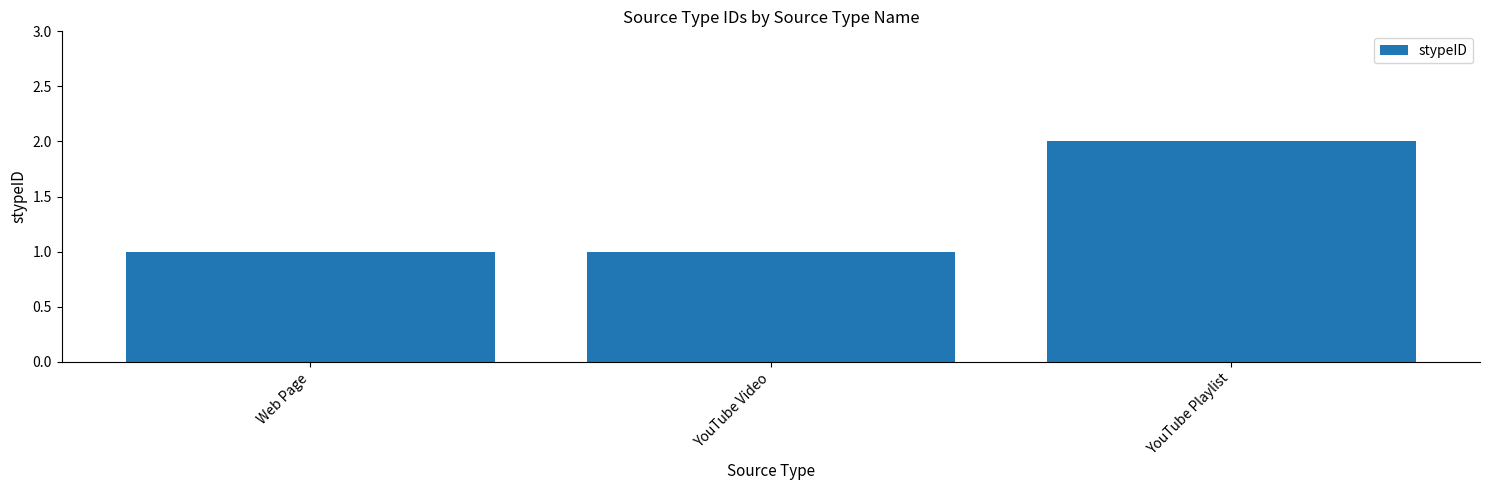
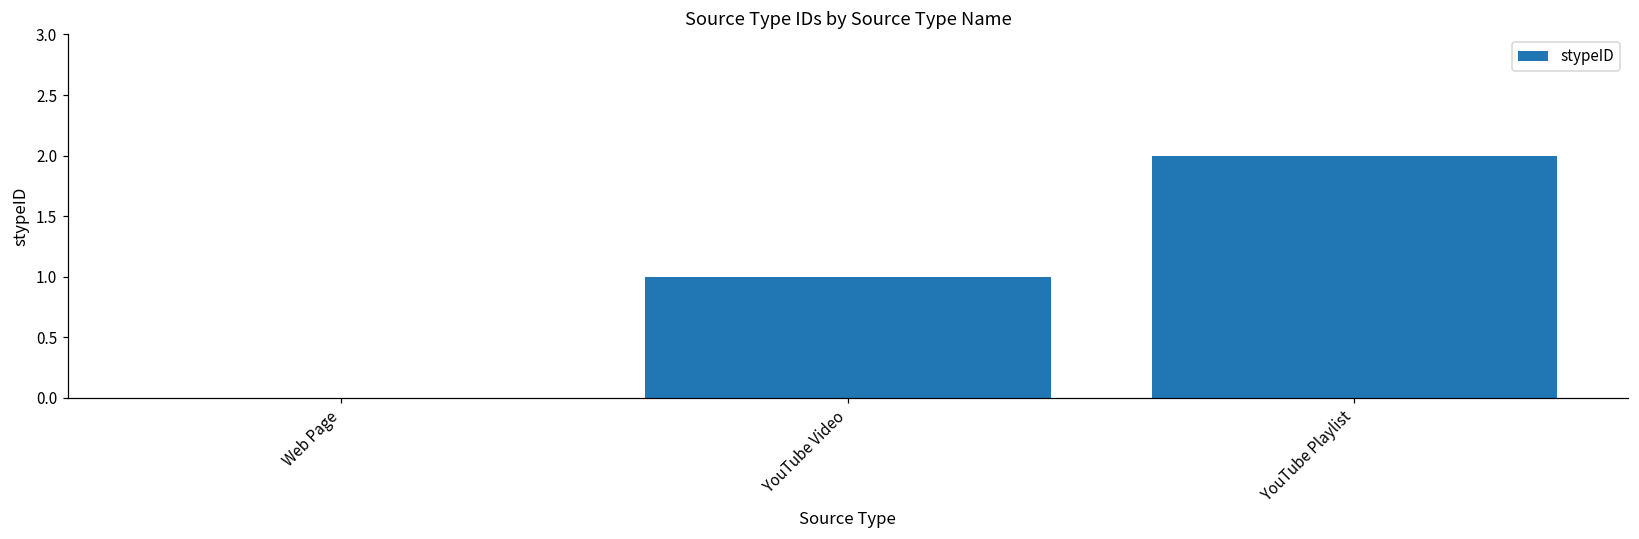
Web Page: 1 -> 0
